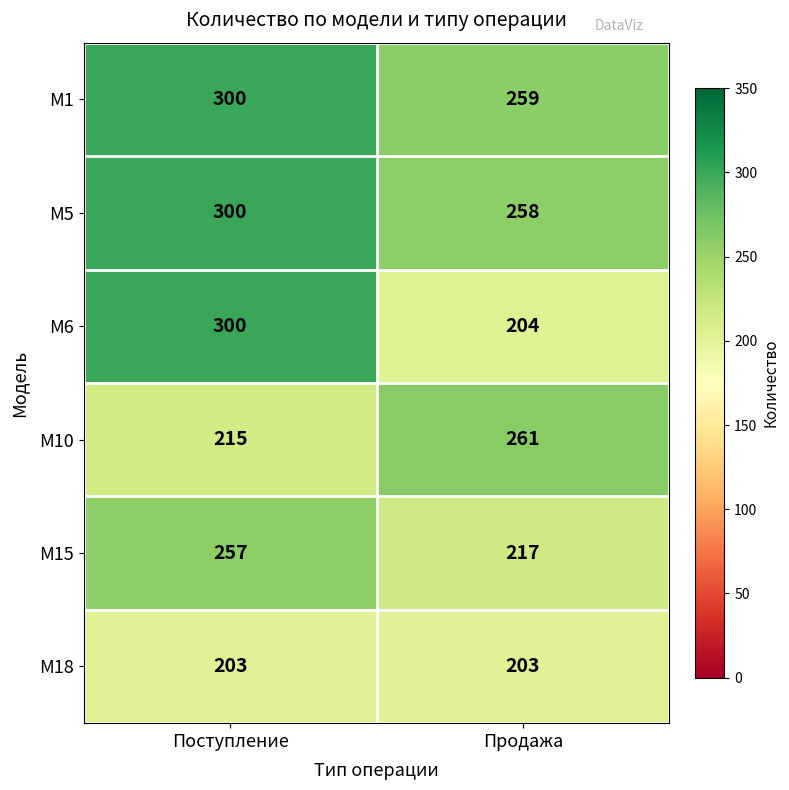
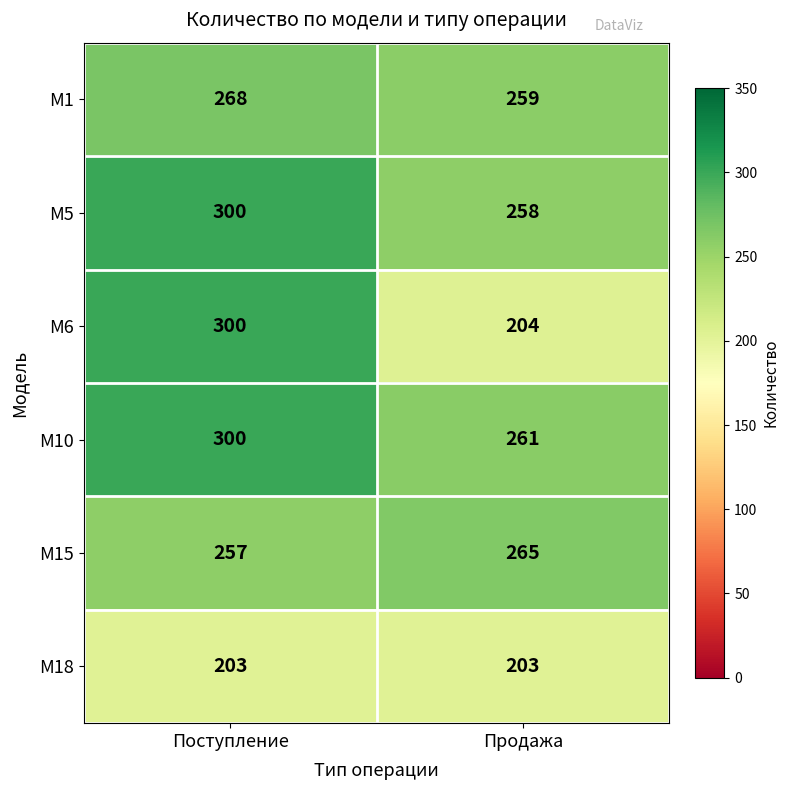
M1, Поступление: 300 -> 268
M10, Поступление: 215 -> 300
M15, Продажа: 217 -> 265
